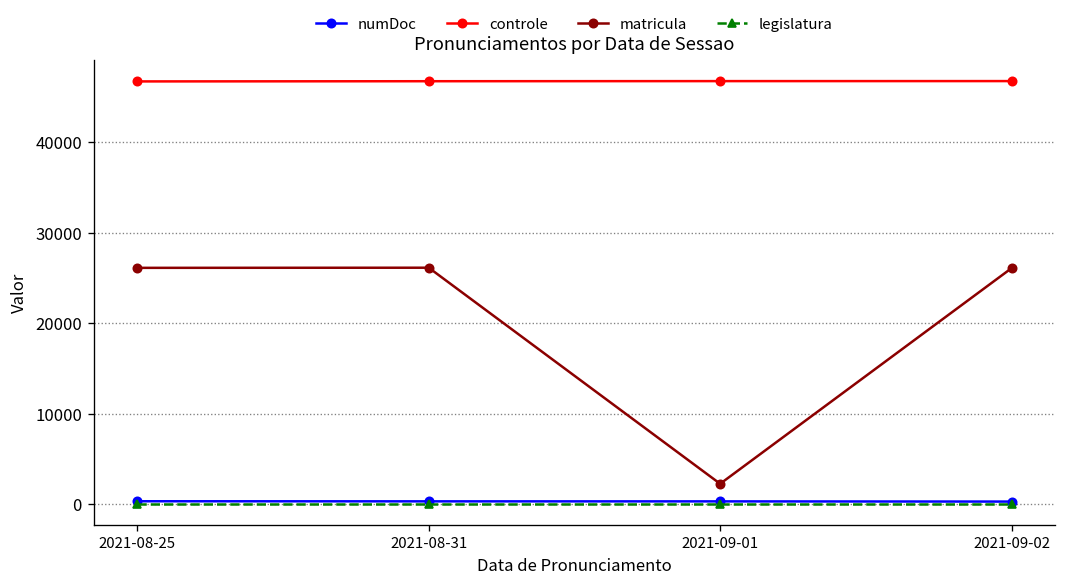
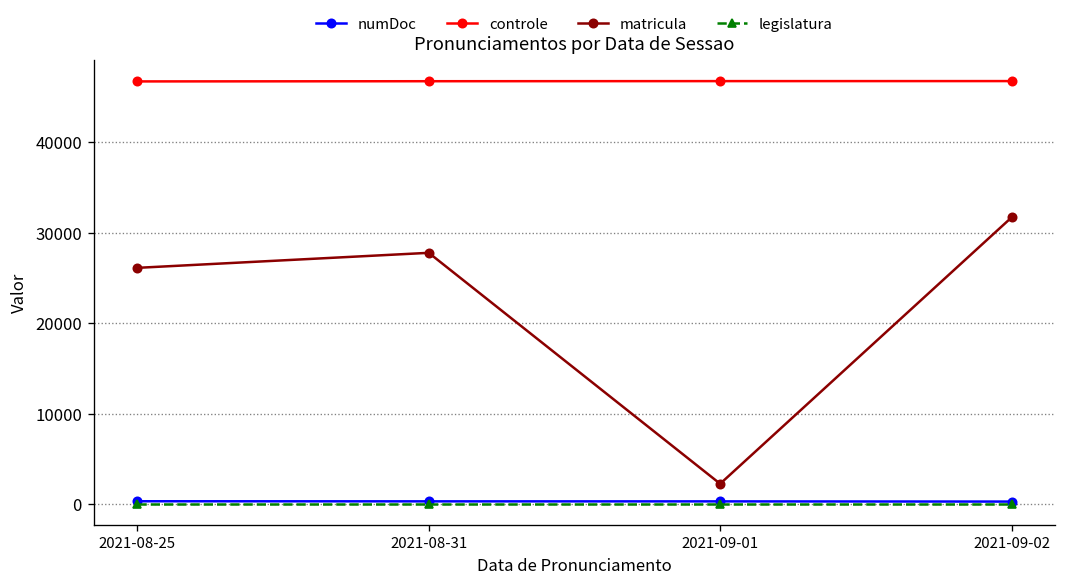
matricula, 2021-08-31: 26000 -> 28000
matricula, 2021-09-02: 26000 -> 32000
